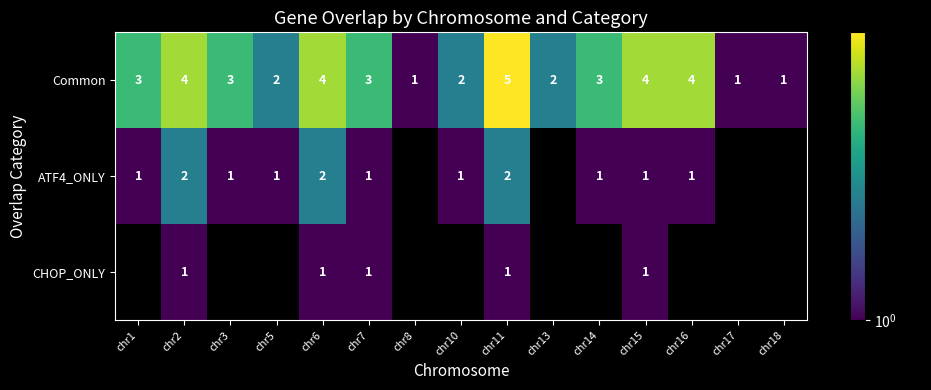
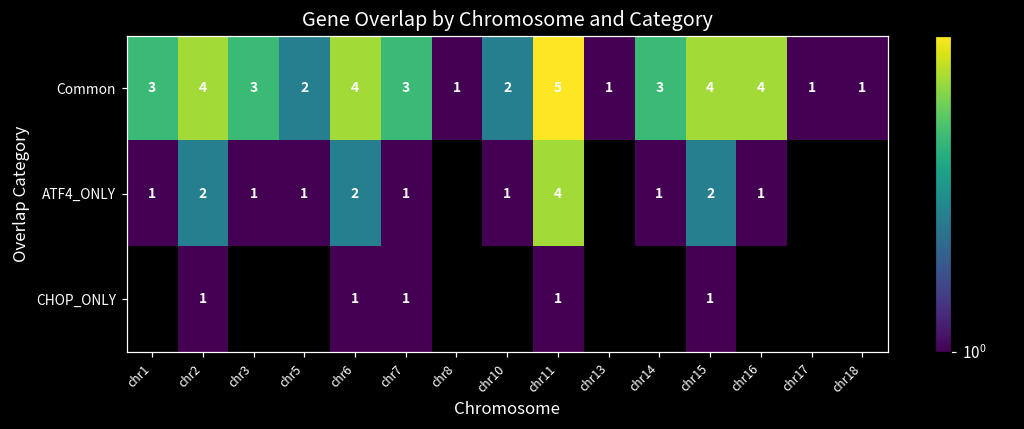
Common, chr13: 2 -> 1
ATF4_ONLY, chr11: 2 -> 4
ATF4_ONLY, chr15: 1 -> 2
